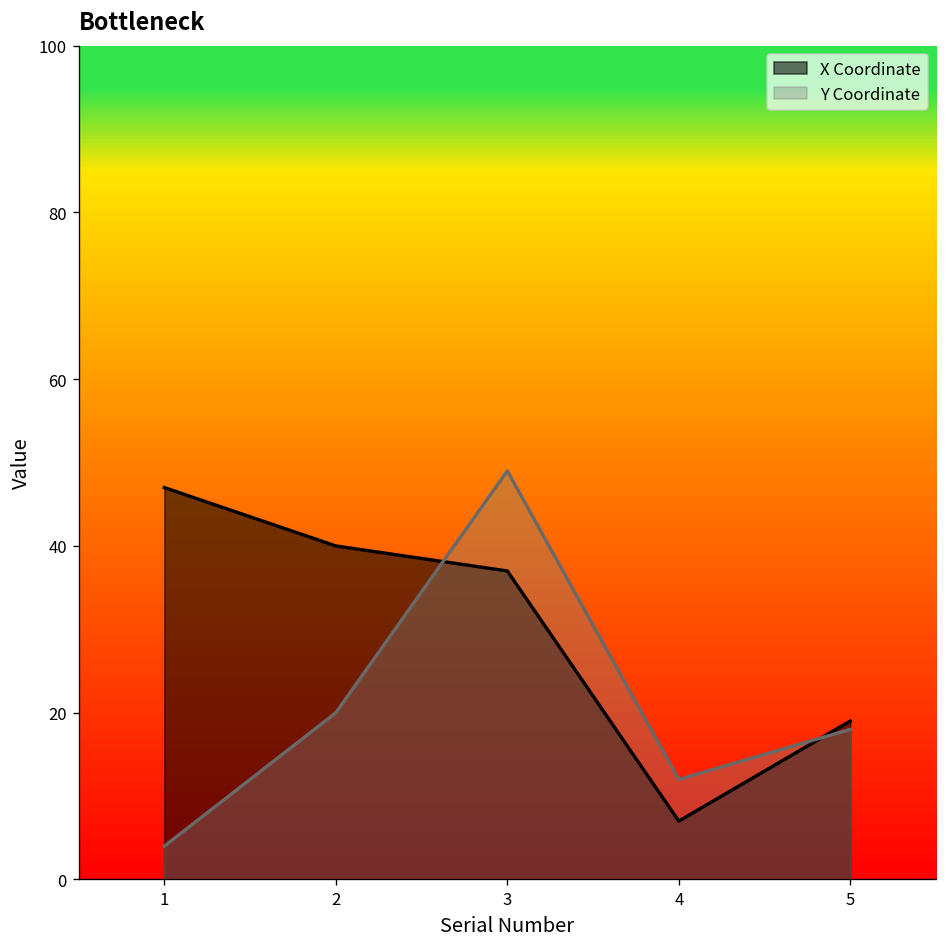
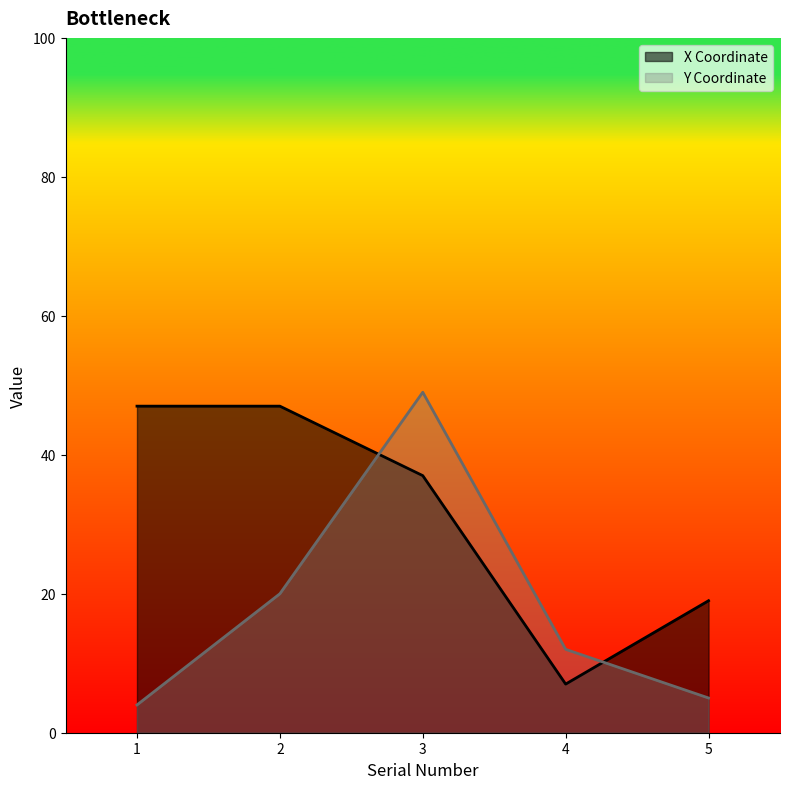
X Coordinate, 2: 40 -> 47
Y Coordinate, 5: 18 -> 5
